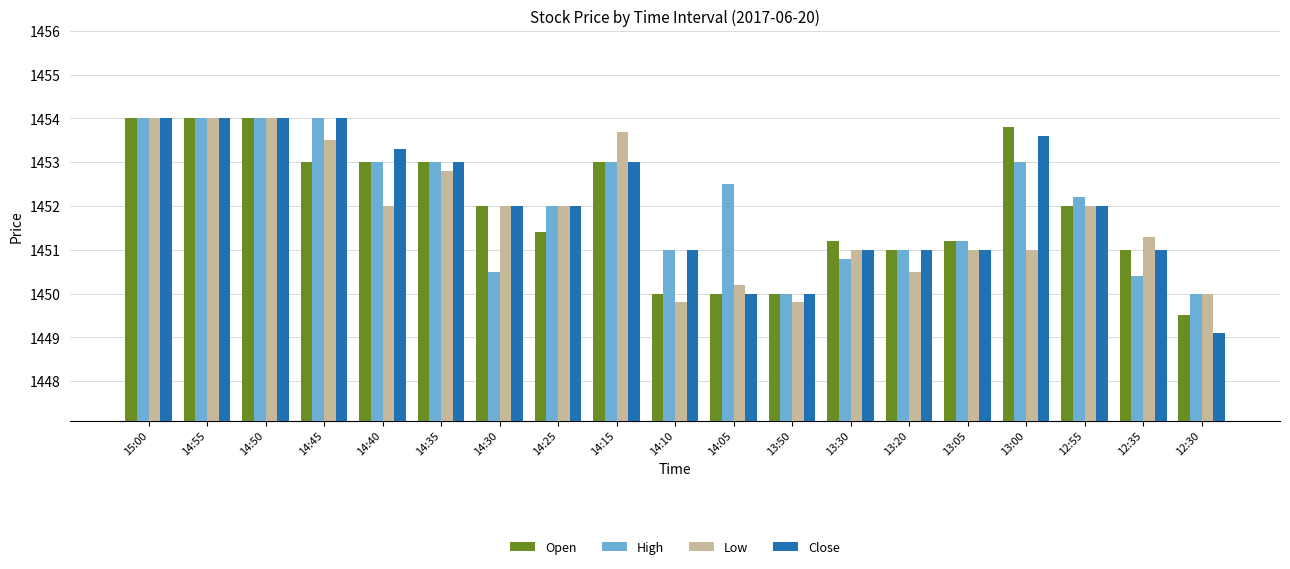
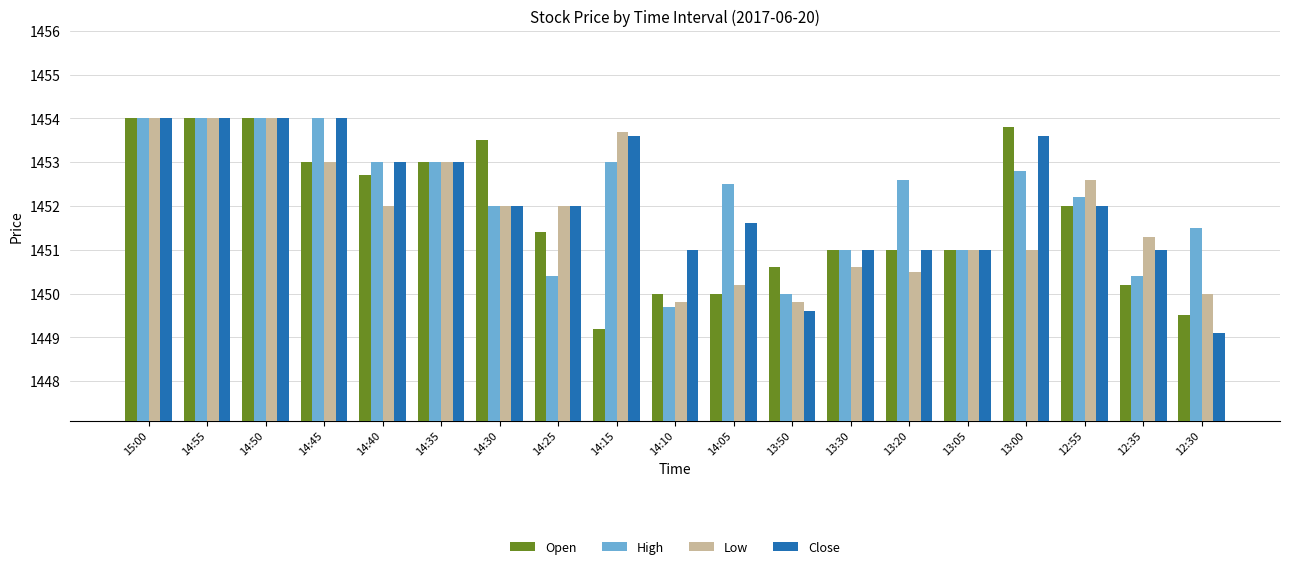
Low, 14:45: 1453.5 -> 1453.0
Open, 14:40: 1453.0 -> 1452.7
Close, 14:40: 1453.3 -> 1453.0
Low, 14:35: 1452.8 -> 1453.0
Open, 14:30: 1452.0 -> 1453.5
High, 14:30: 1450.5 -> 1452.0
High, 14:25: 1452.0 -> 1450.4
Open, 14:15: 1453.0 -> 1449.2
Close, 14:15: 1453.0 -> 1453.6
High, 14:10: 1451.0 -> 1449.7
Close, 14:05: 1450.0 -> 1451.6
Open, 13:50: 1450.0 -> 1450.6
Close, 13:50: 1450.0 -> 1449.6
Open, 13:30: 1451.2 -> 1451.0
High, 13:30: 1450.8 -> 1451.0
Low, 13:30: 1451.0 -> 1450.6
High, 13:20: 1451.0 -> 1452.6
Open, 13:05: 1451.2 -> 1451.0
High, 13:05: 1451.2 -> 1451.0
High, 13:00: 1453.0 -> 1452.8
Low, 12:55: 1452.0 -> 1452.6
Open, 12:35: 1451.0 -> 1450.2
High, 12:30: 1450.0 -> 1451.5
